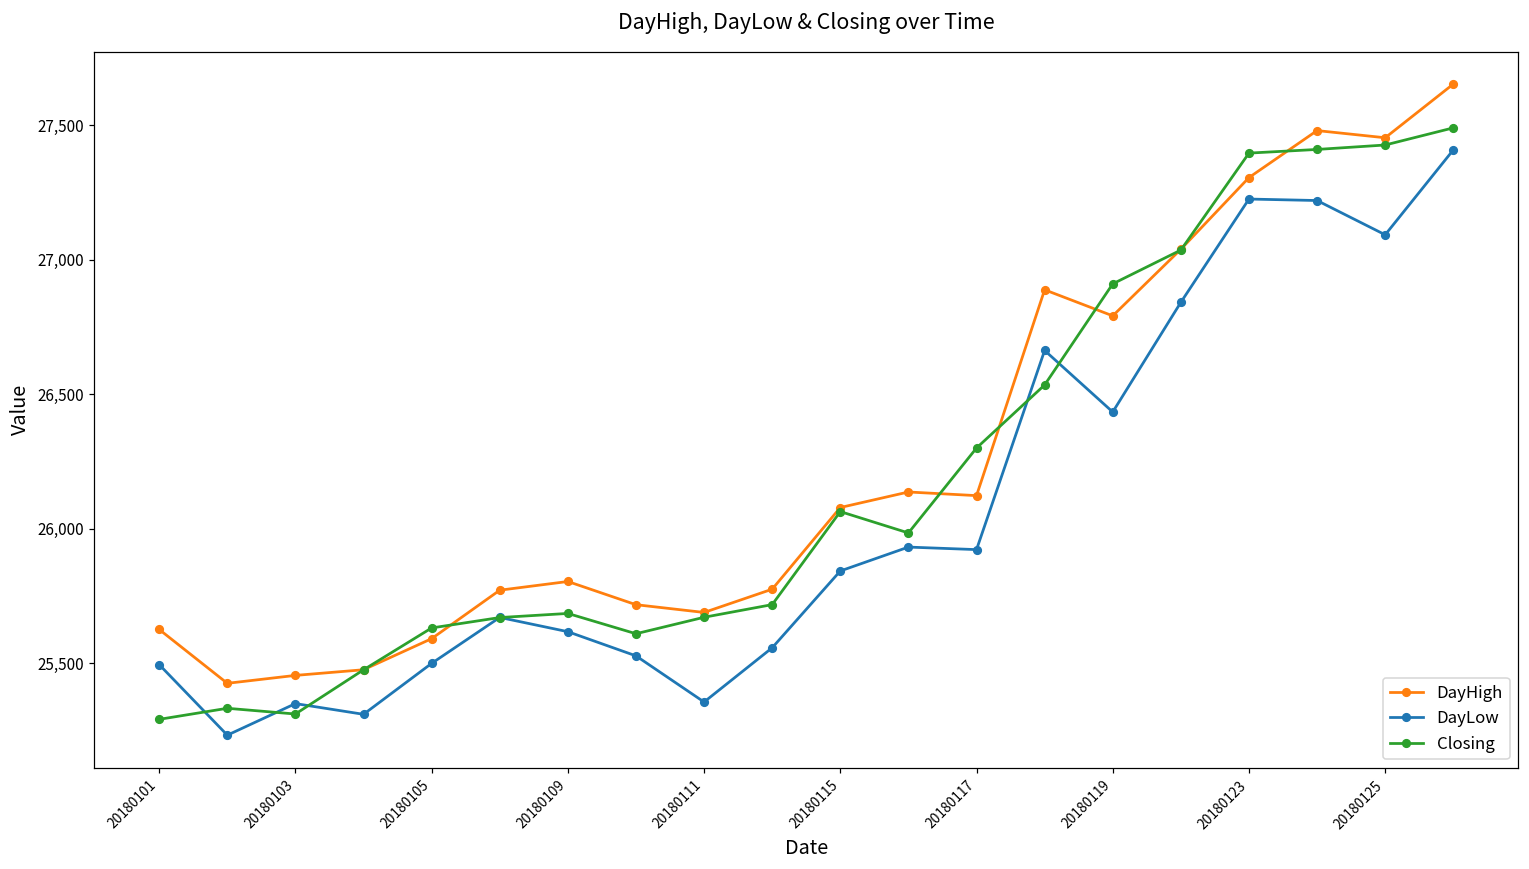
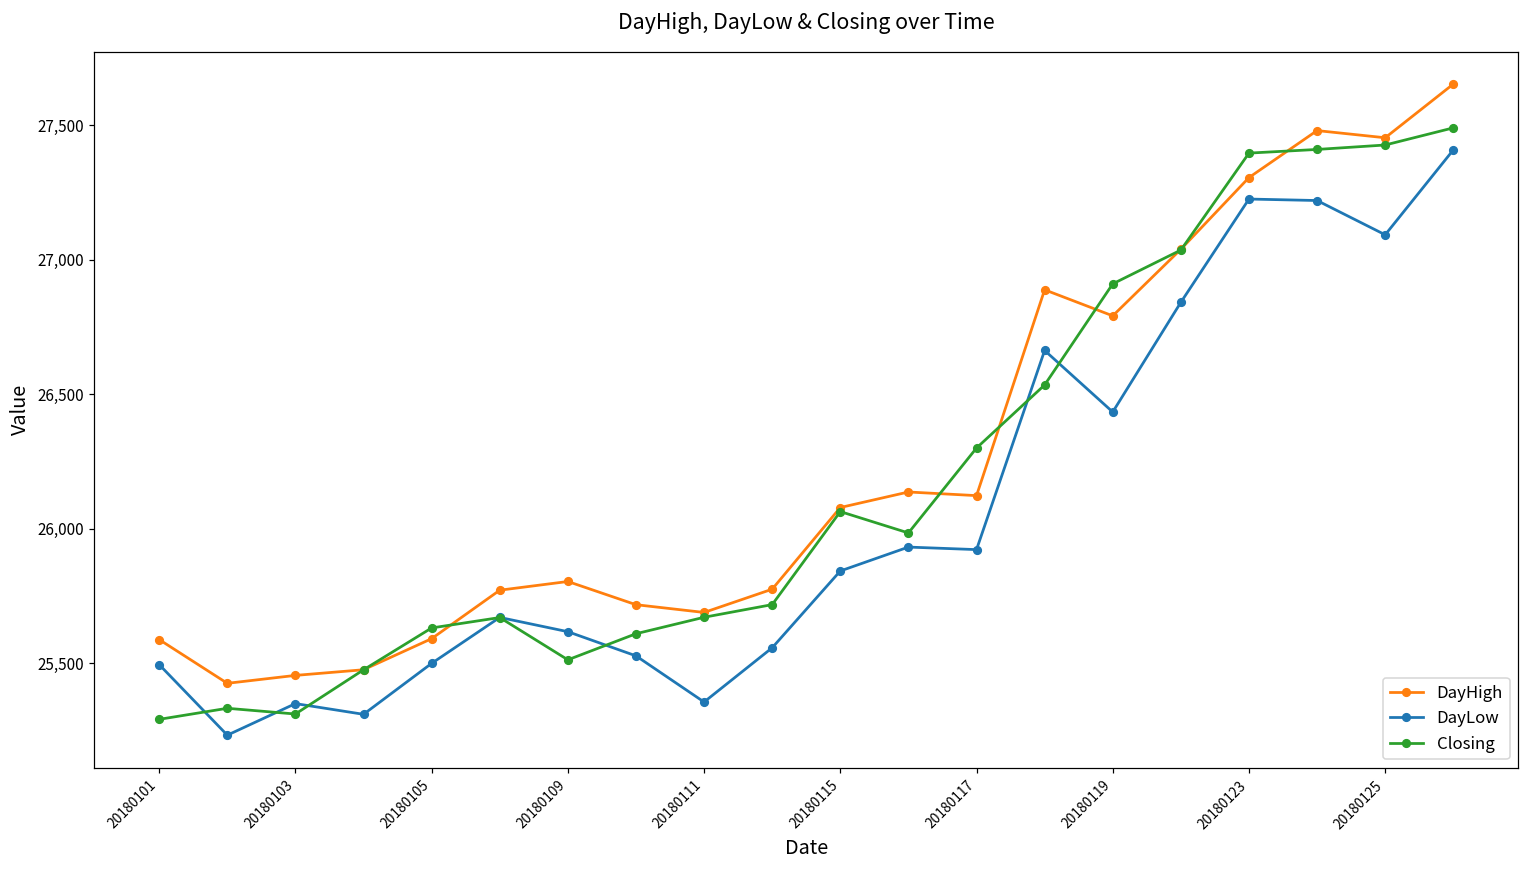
DayHigh, 20180101: 25,630 -> 25,590
Closing, 20180109: 25,690 -> 25,510
